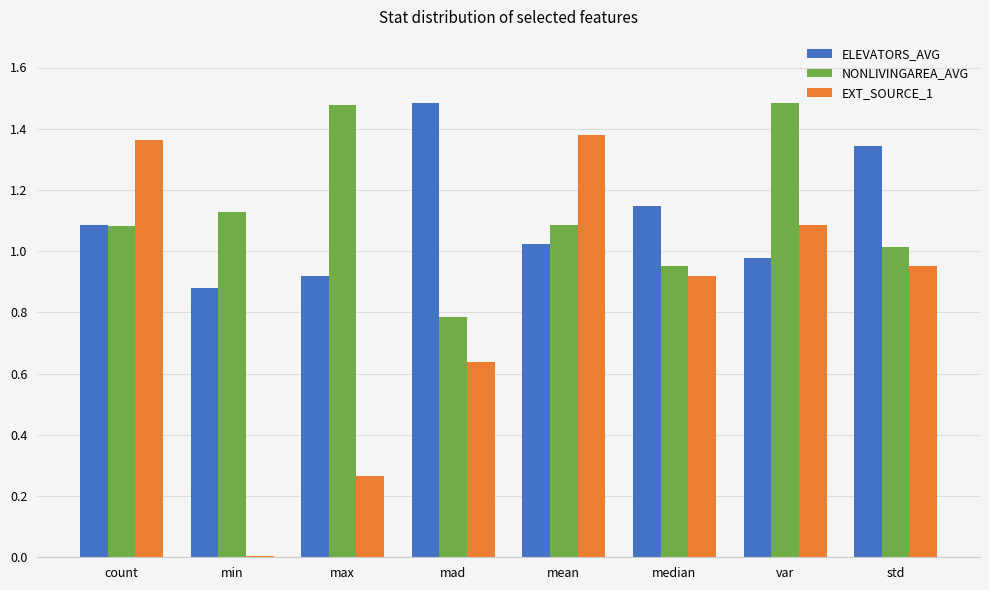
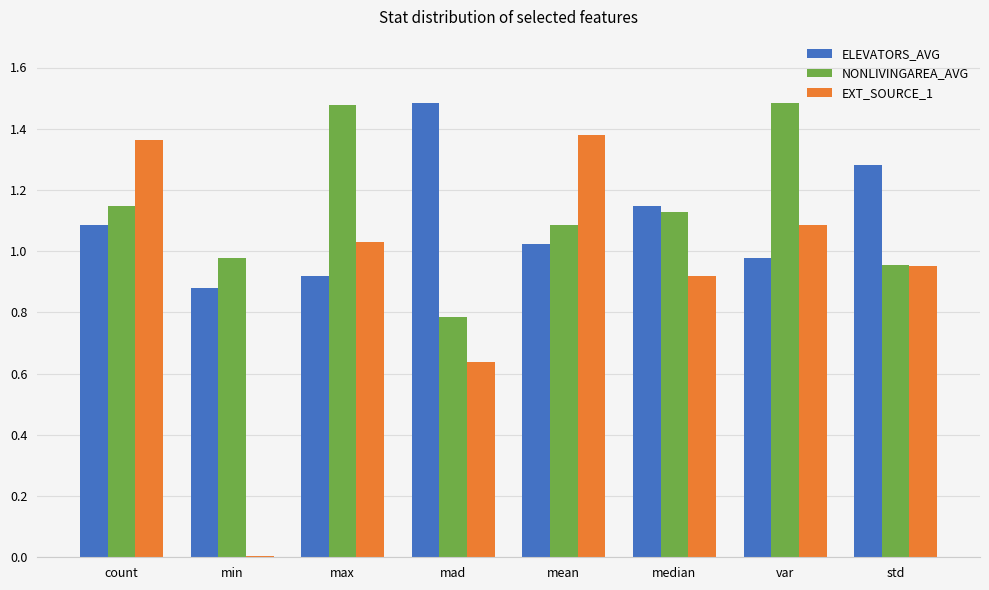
NONLIVINGAREA_AVG, count: 1.08 -> 1.15
NONLIVINGAREA_AVG, min: 1.13 -> 0.98
EXT_SOURCE_1, max: 0.26 -> 1.03
NONLIVINGAREA_AVG, median: 0.95 -> 1.13
ELEVATORS_AVG, std: 1.35 -> 1.28
NONLIVINGAREA_AVG, std: 1.01 -> 0.95
